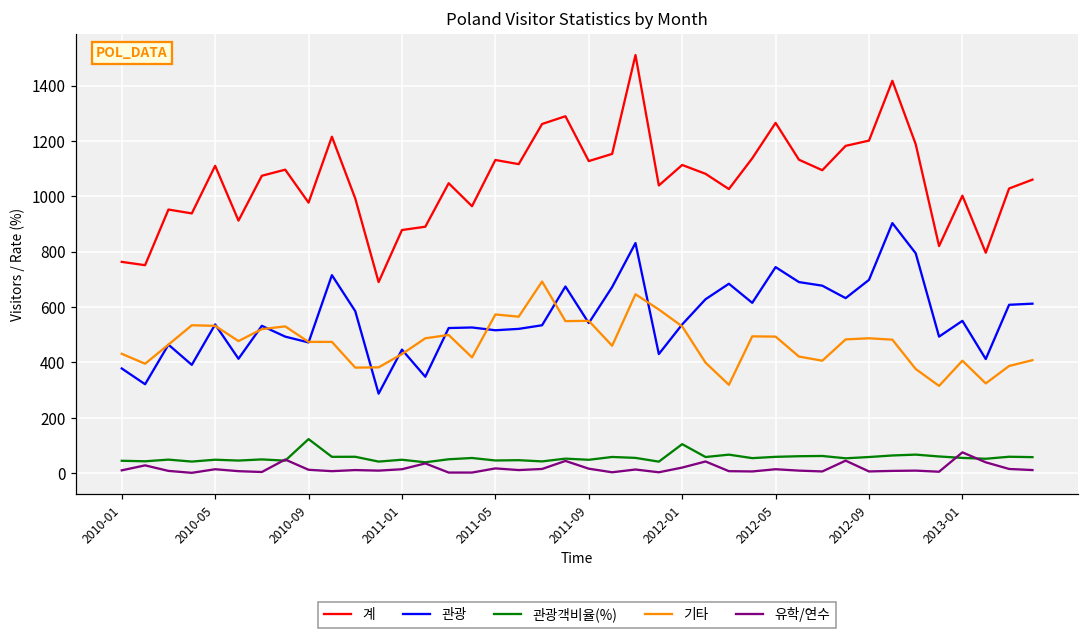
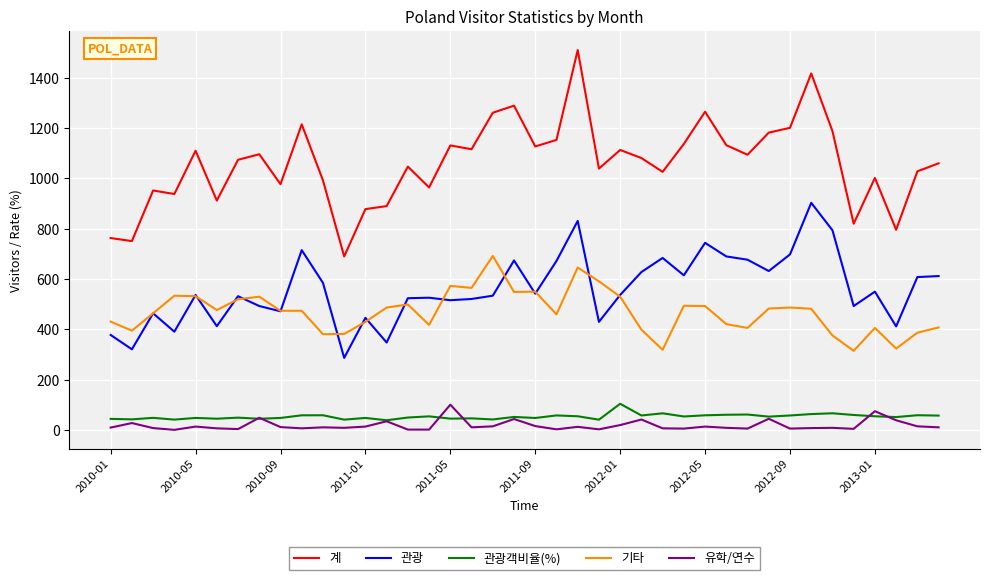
관광객비율(%), 2010-09: 120 -> 50
유학/연수, 2011-05: 20 -> 100
